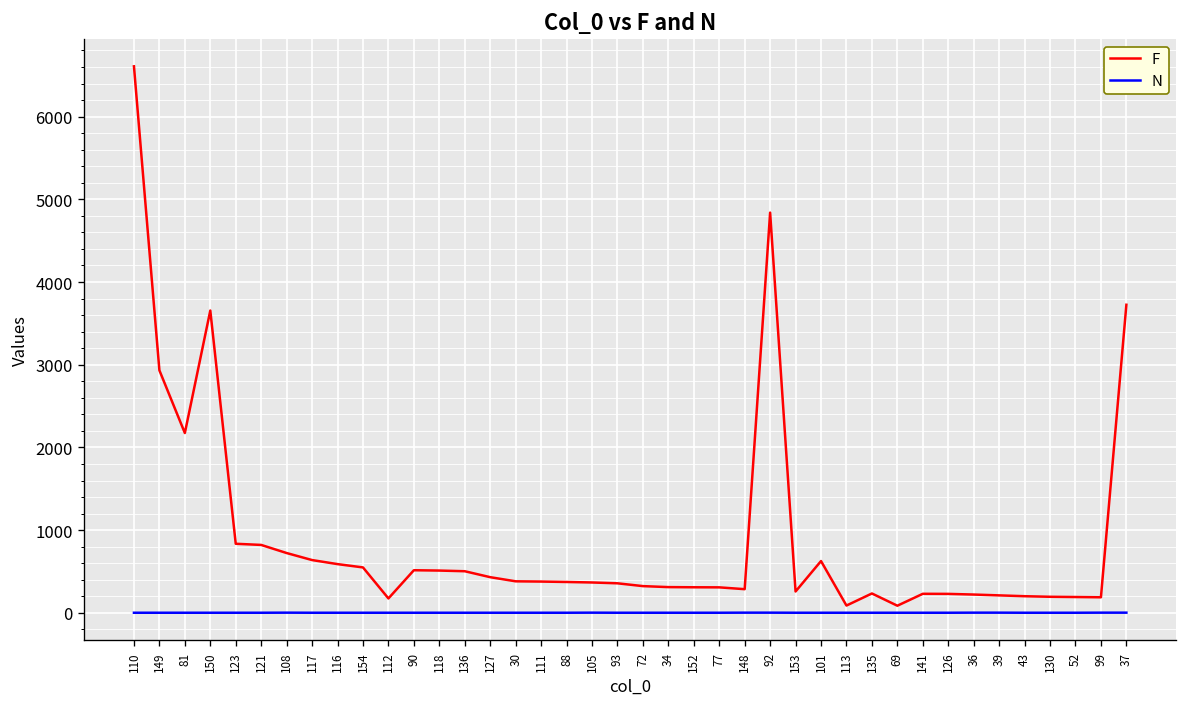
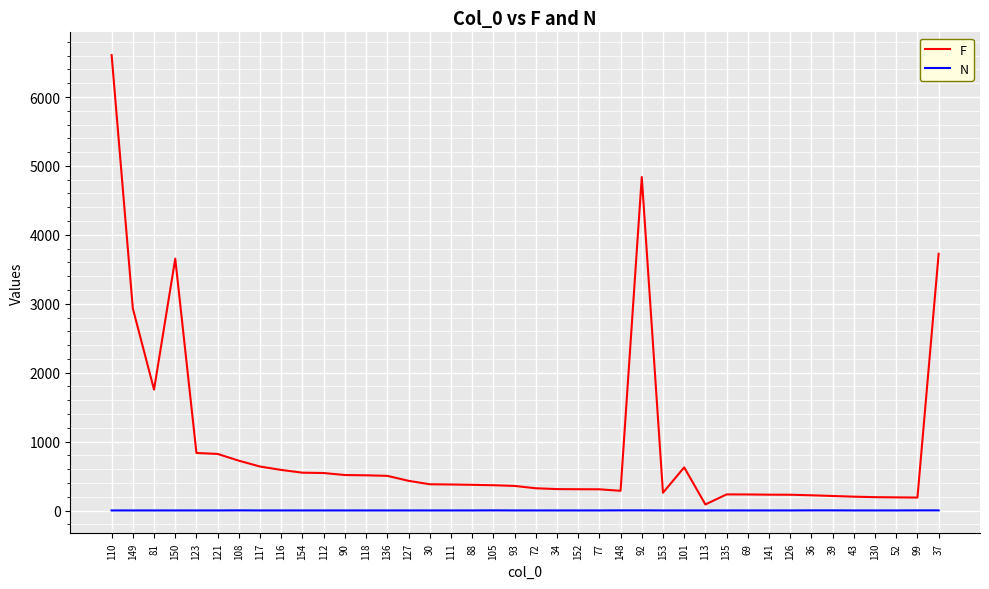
F, 81: 2200 -> 1800
F, 112: 200 -> 500
F, 69: 100 -> 200
